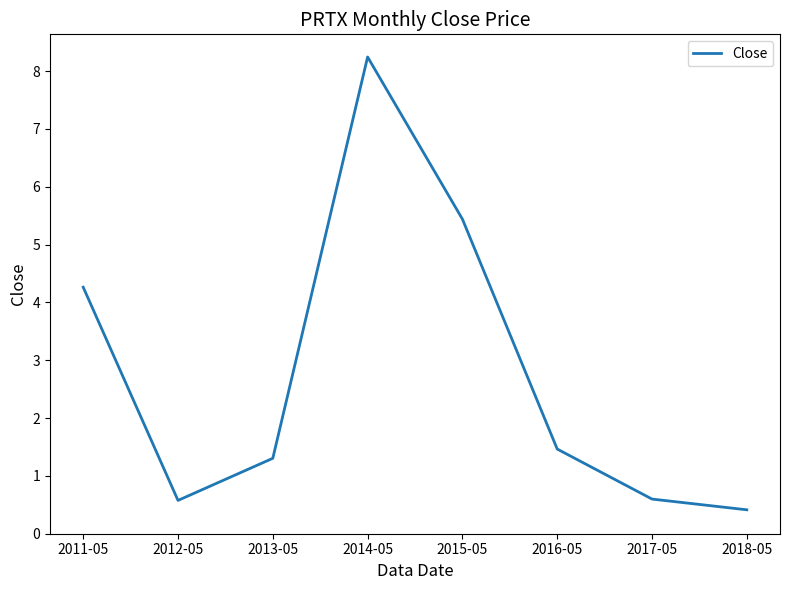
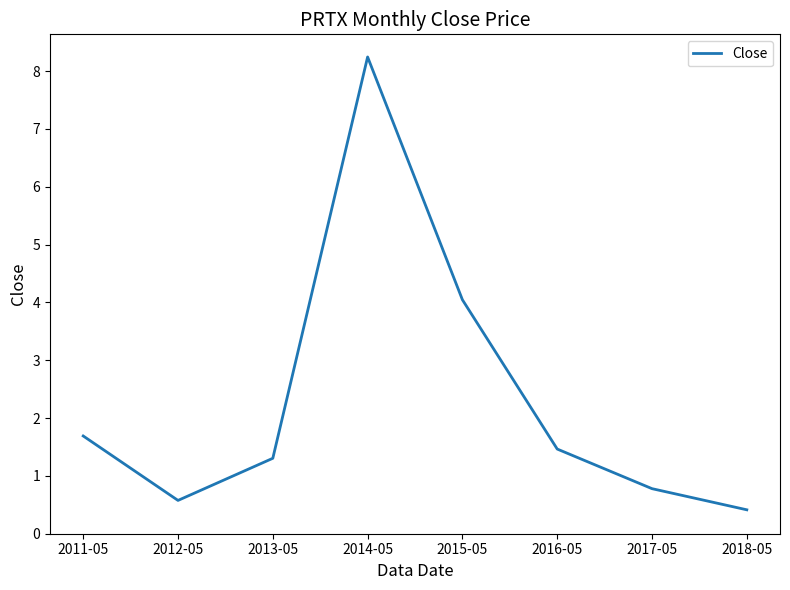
2011-05: 4.3 -> 1.7
2015-05: 5.4 -> 4.0
2017-05: 0.6 -> 0.8
